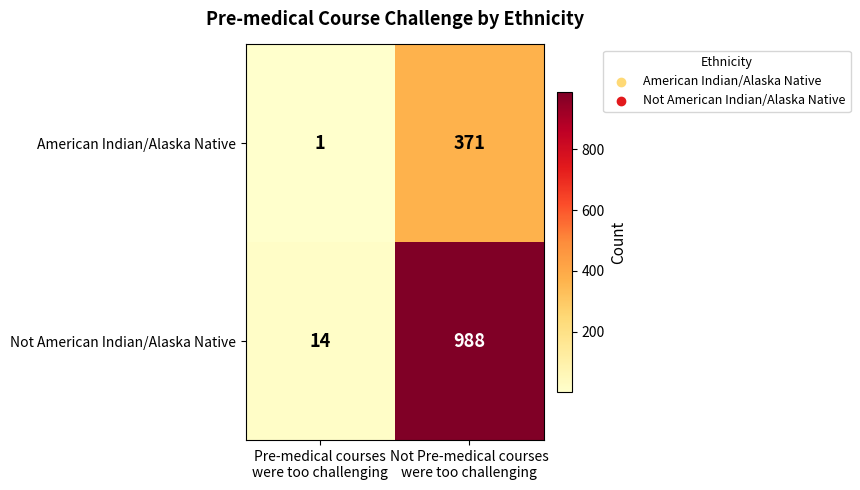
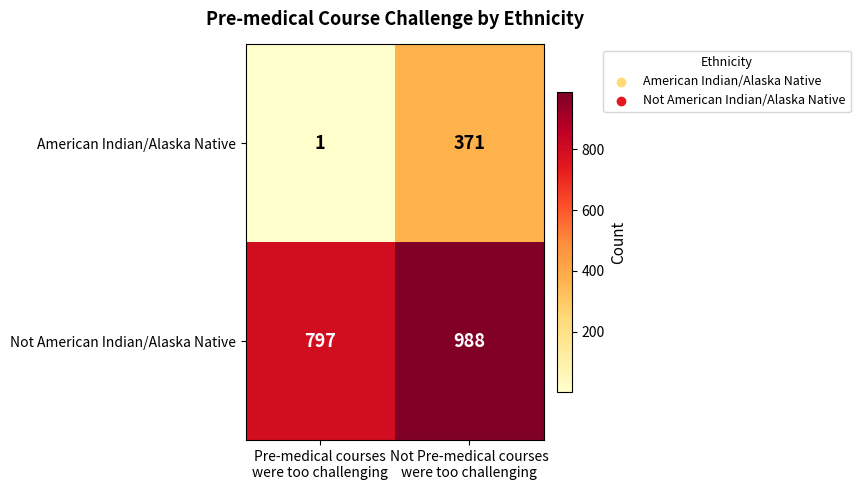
Not American Indian/Alaska Native, Pre-medical courses were too challenging: 14 -> 797
